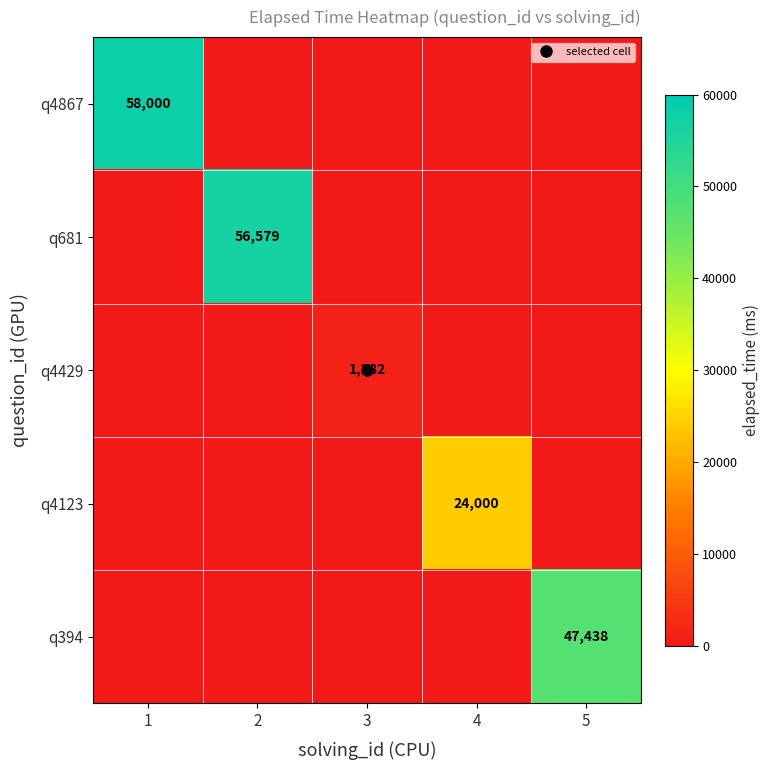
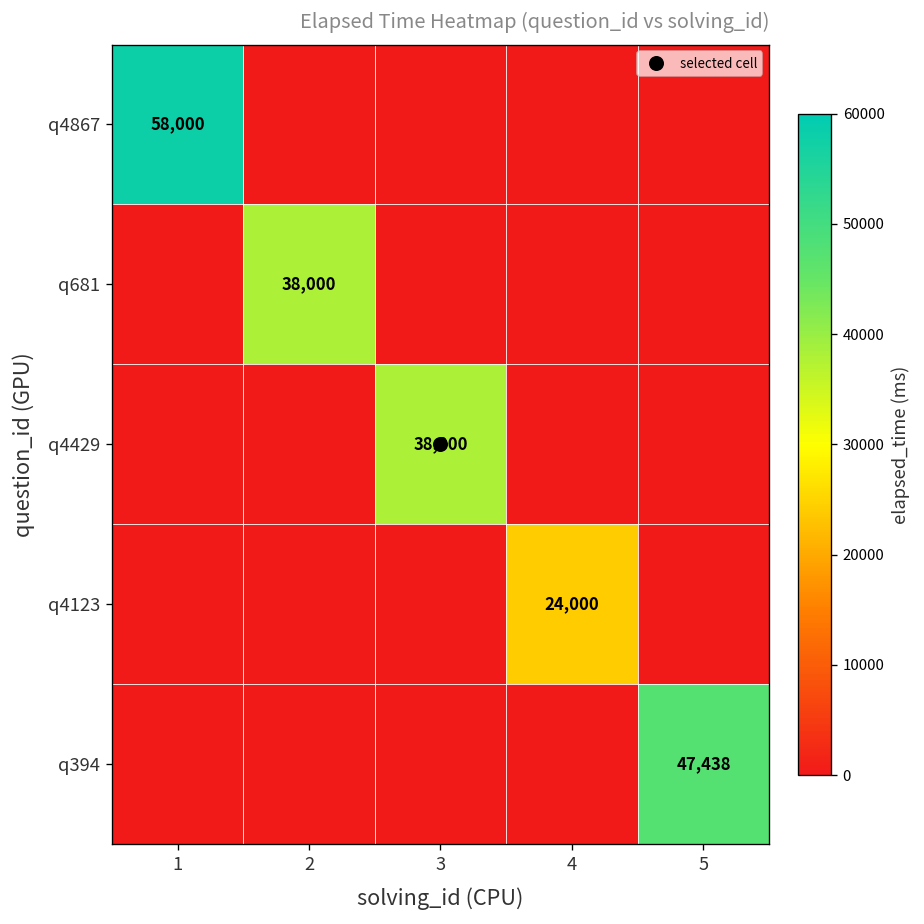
q681, 2: 56,579 -> 38,000
q4429, 3: 1,282 -> 38,000
